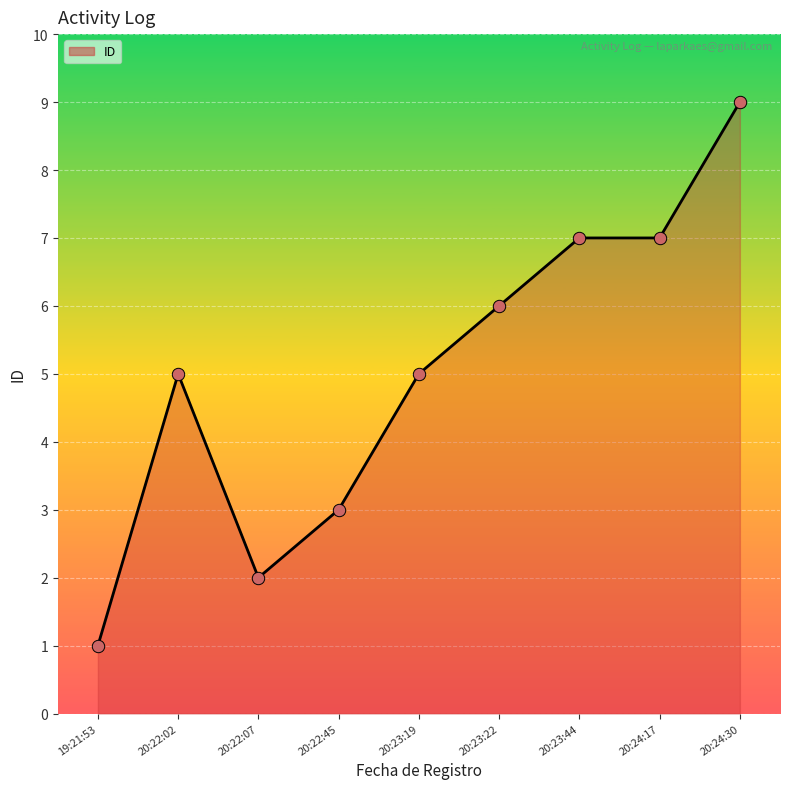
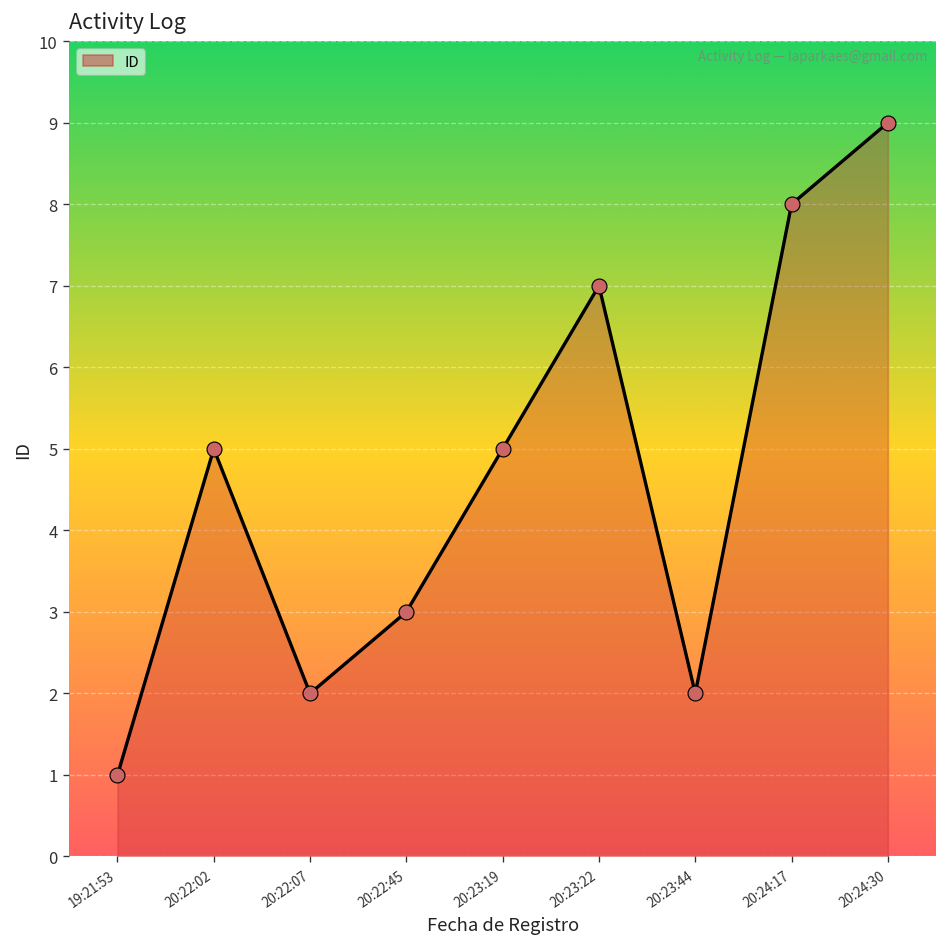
20:23:22: 6 -> 7
20:23:44: 7 -> 2
20:24:17: 7 -> 8
